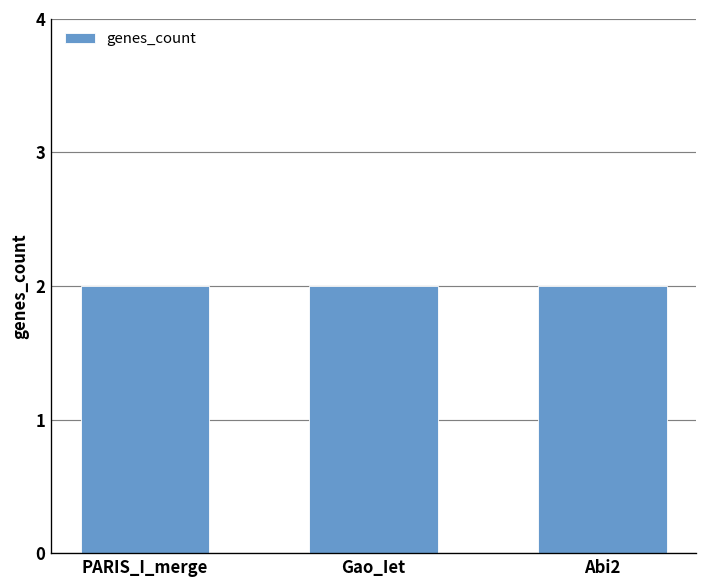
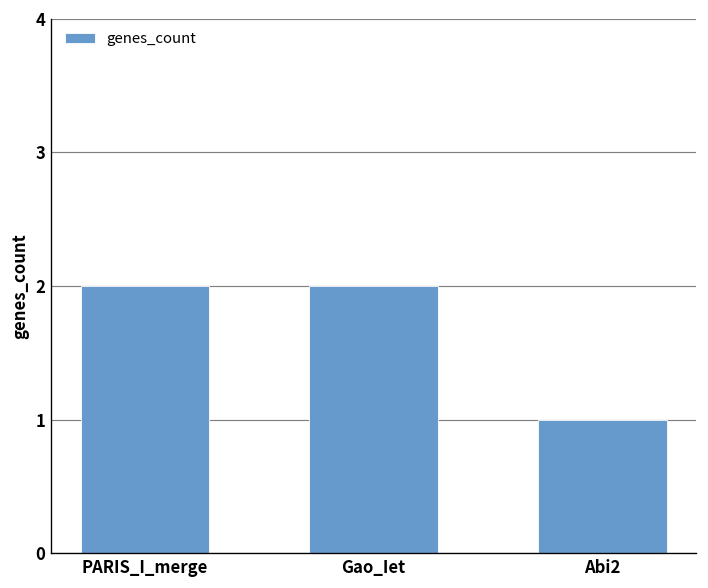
Abi2: 2 -> 1
